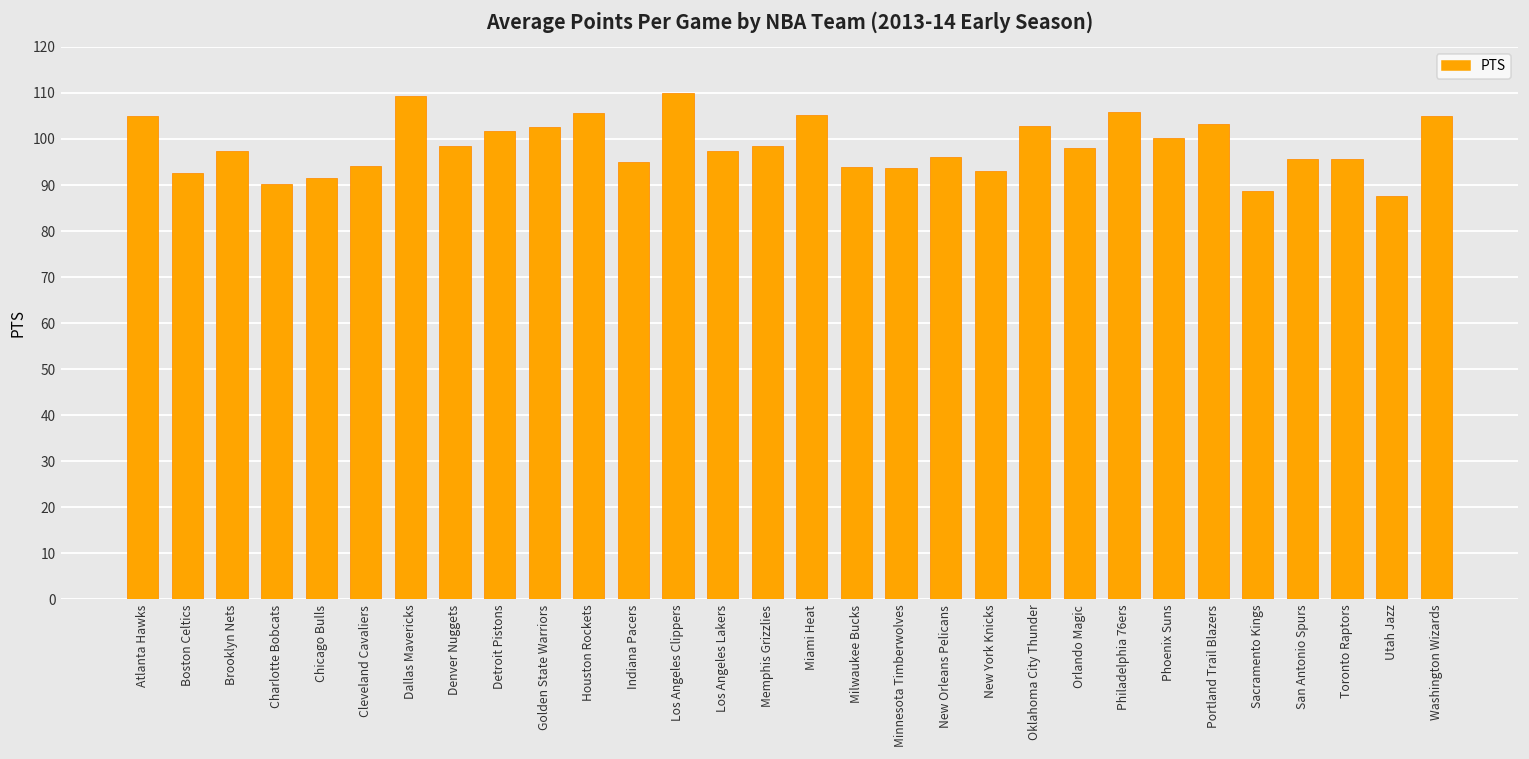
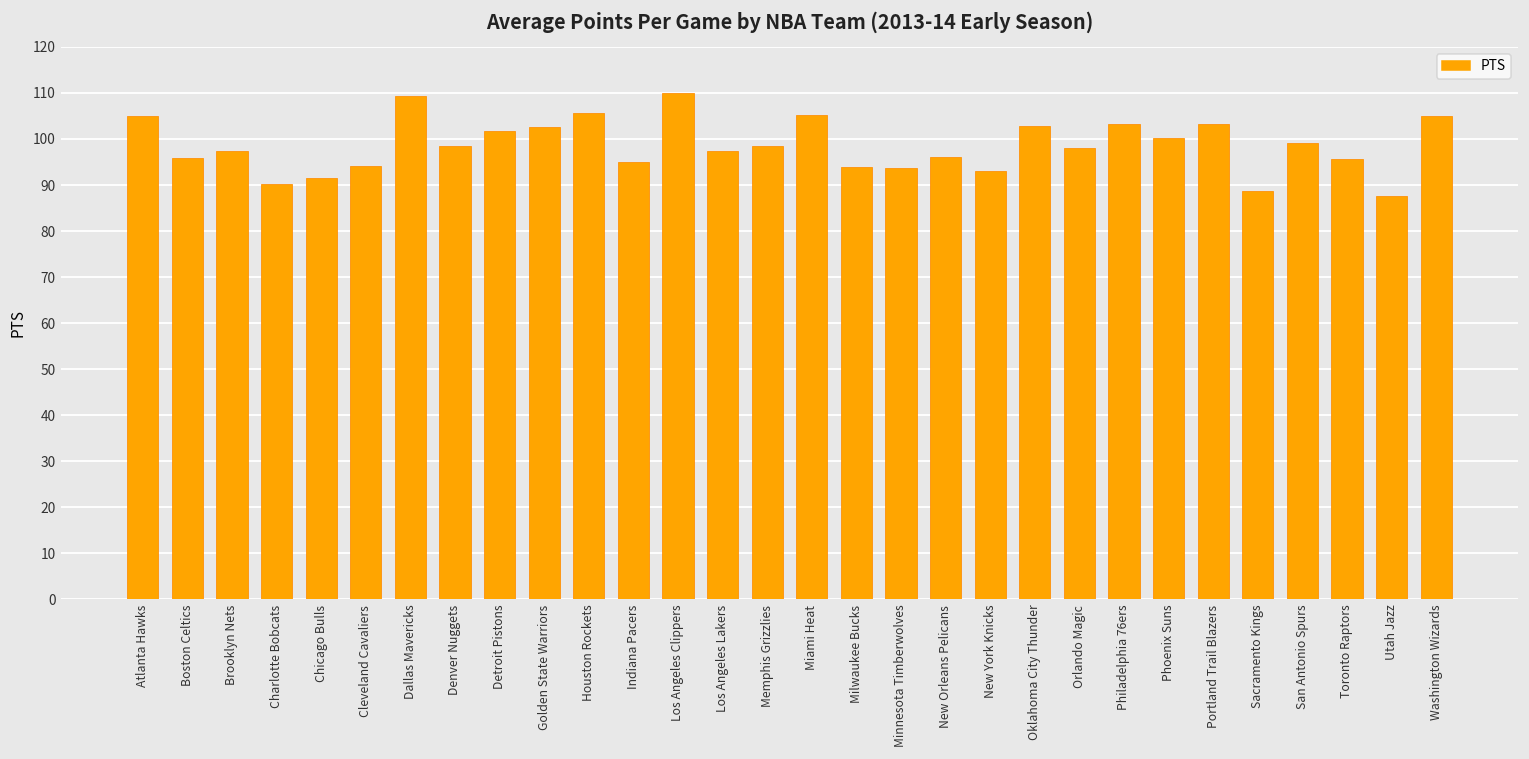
Boston Celtics: 93 -> 96
Philadelphia 76ers: 106 -> 103
San Antonio Spurs: 96 -> 99
